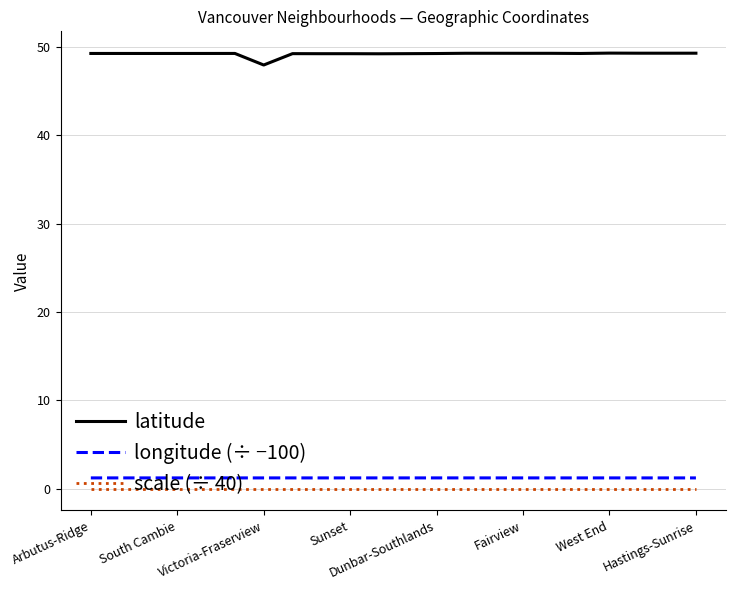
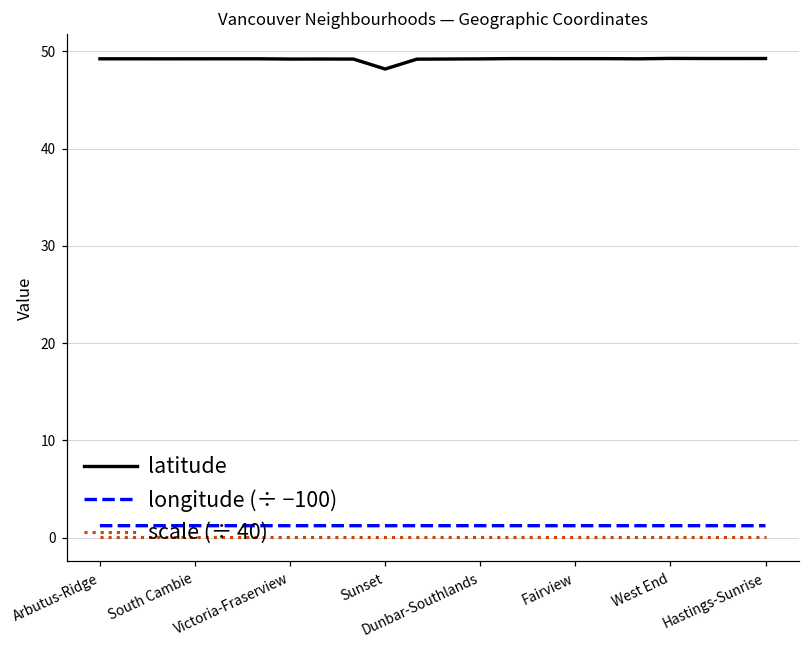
latitude, Victoria-Fraserview: 48 -> 49
latitude, Sunset: 49 -> 48
